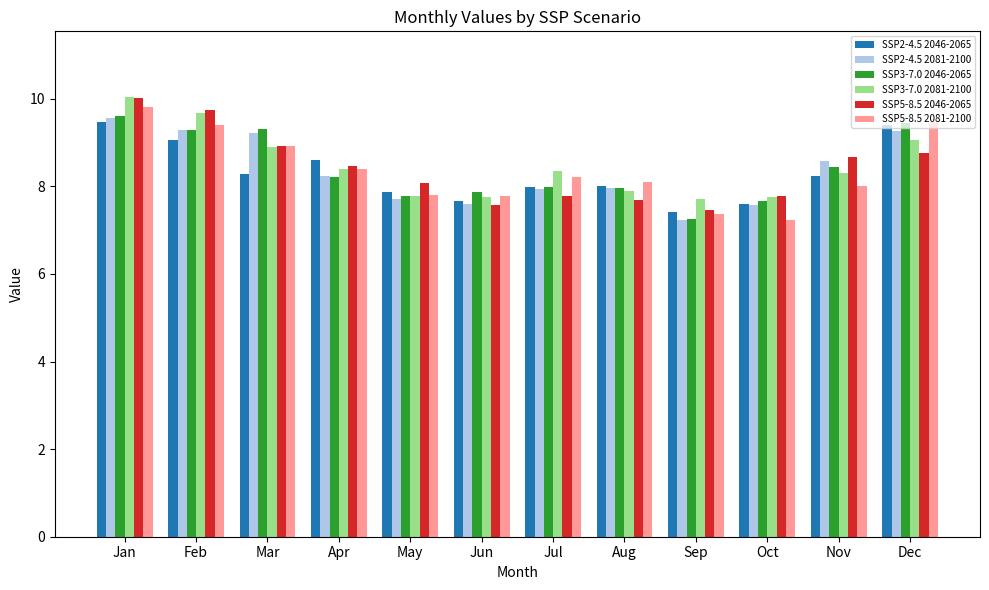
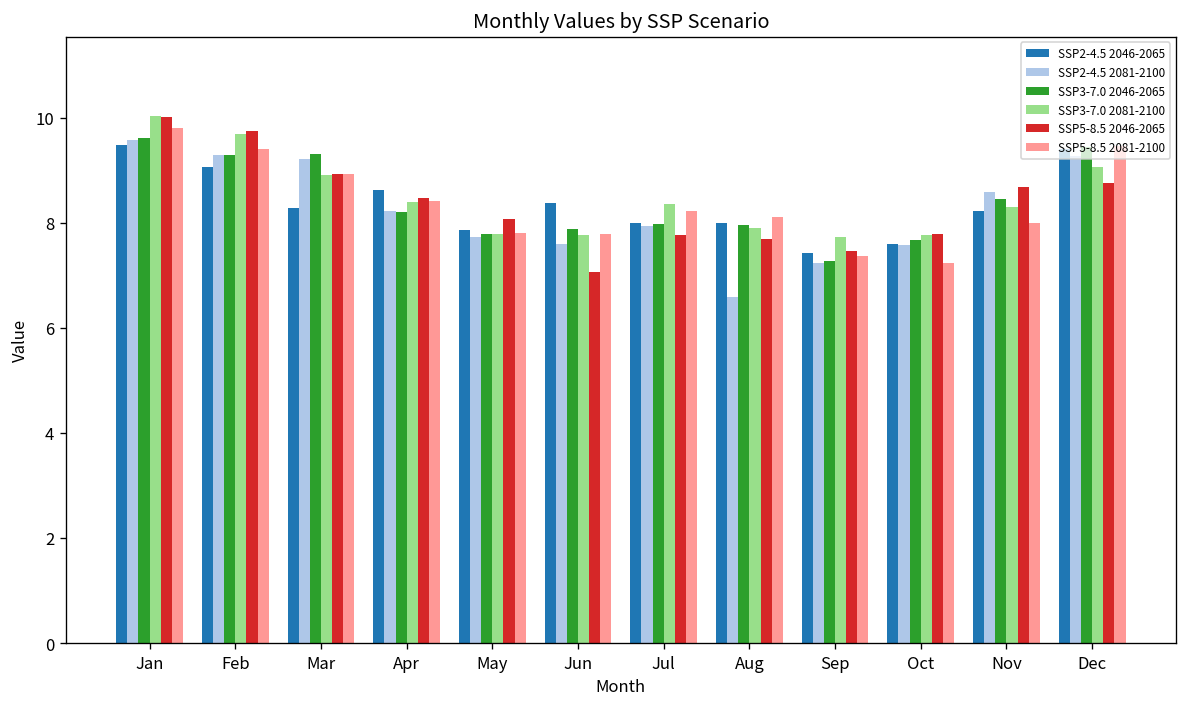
SSP2-4.5 2046-2065, Jun: 7.7 -> 8.4
SSP5-8.5 2046-2065, Jun: 7.6 -> 7.1
SSP2-4.5 2081-2100, Aug: 8.0 -> 6.6
